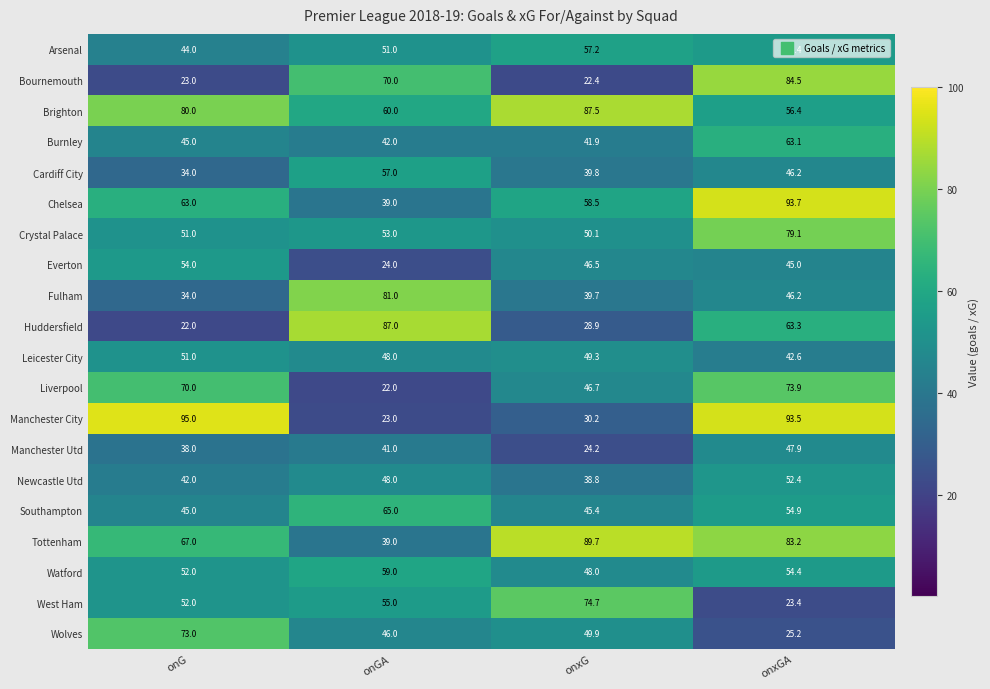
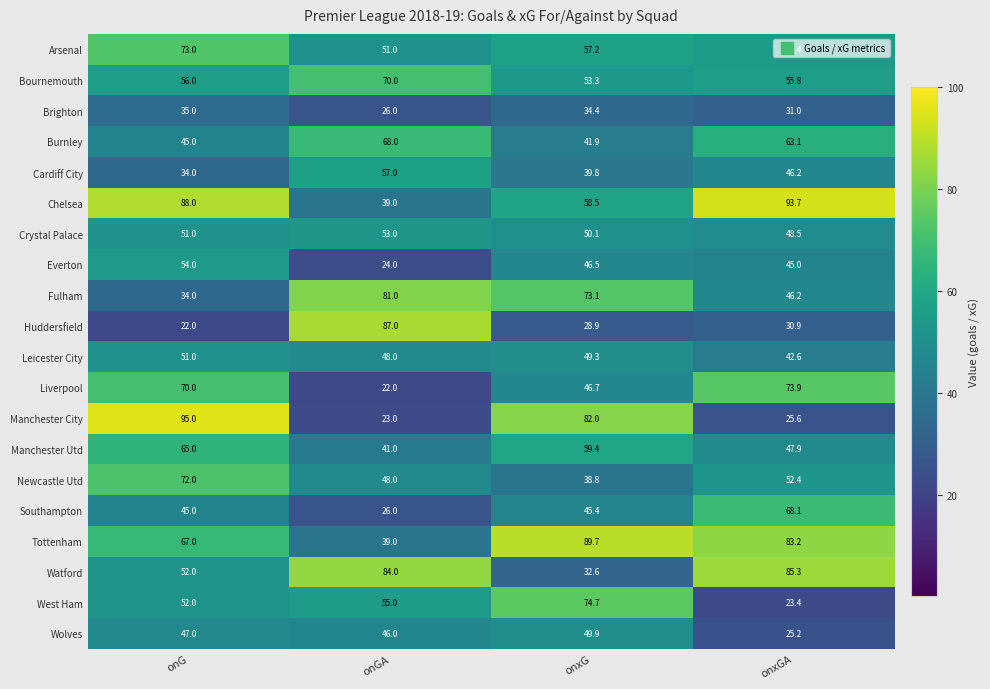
Arsenal, onG: 44.0 -> 73.0
Bournemouth, onG: 23.0 -> 56.0
Bournemouth, onxG: 22.4 -> 53.3
Bournemouth, onxGA: 84.5 -> 55.8
Brighton, onG: 80.0 -> 35.0
Brighton, onGA: 60.0 -> 26.0
Brighton, onxG: 87.5 -> 34.4
Brighton, onxGA: 56.4 -> 31.0
Burnley, onGA: 42.0 -> 68.0
Chelsea, onG: 63.0 -> 88.0
Crystal Palace, onxGA: 79.1 -> 48.5
Fulham, onxG: 39.7 -> 73.1
Huddersfield, onxGA: 63.3 -> 30.9
Manchester City, onxG: 30.2 -> 82.0
Manchester City, onxGA: 93.5 -> 25.6
Manchester Utd, onG: 38.0 -> 65.0
Manchester Utd, onxG: 24.2 -> 59.4
Newcastle Utd, onG: 42.0 -> 72.0
Southampton, onGA: 65.0 -> 26.0
Southampton, onxGA: 54.9 -> 68.1
Watford, onGA: 59.0 -> 84.0
Watford, onxG: 48.0 -> 32.6
Watford, onxGA: 54.4 -> 85.3
Wolves, onG: 73.0 -> 47.0
